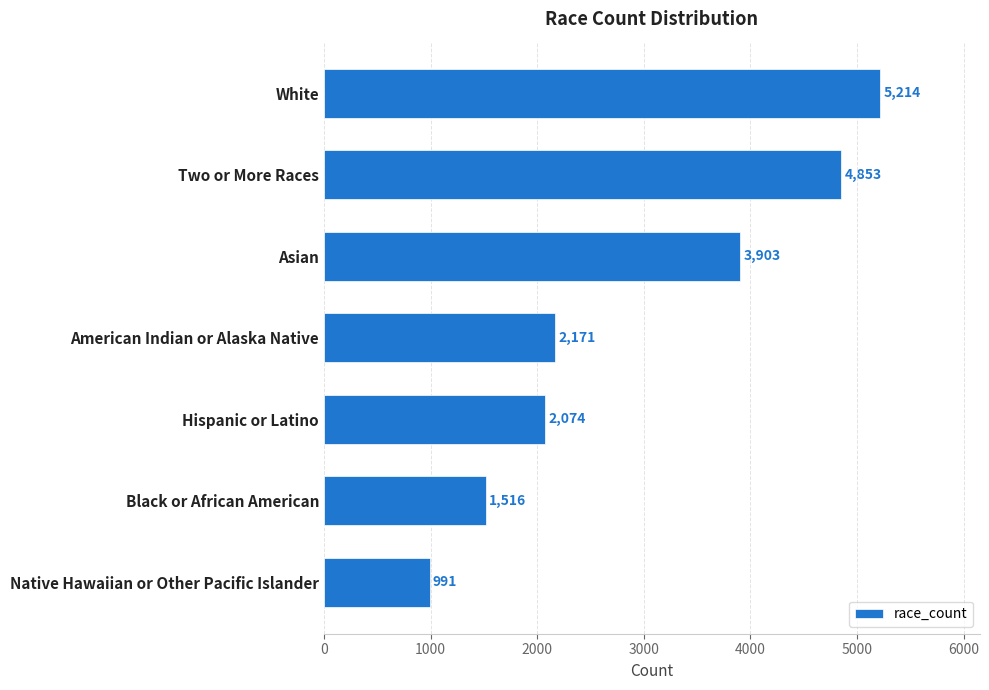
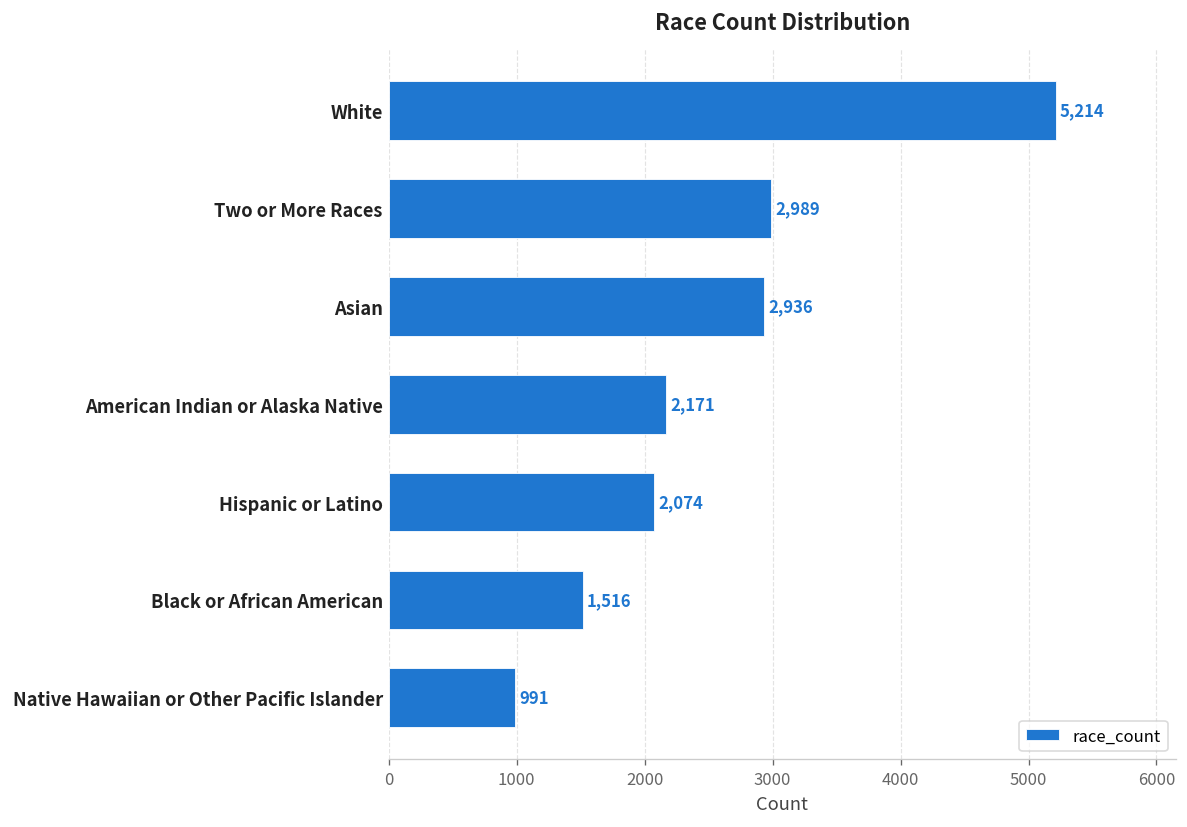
Two or More Races: 4,853 -> 2,989
Asian: 3,903 -> 2,936
